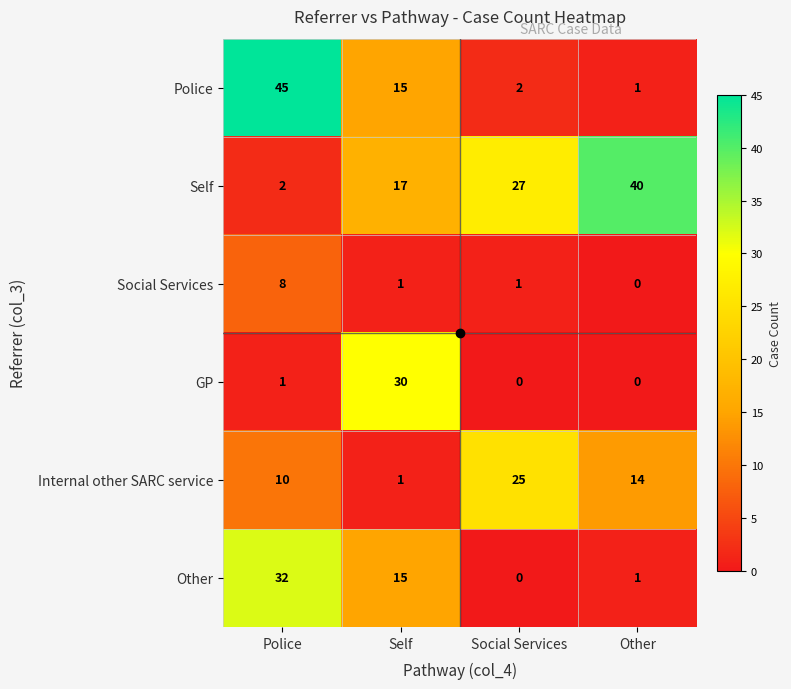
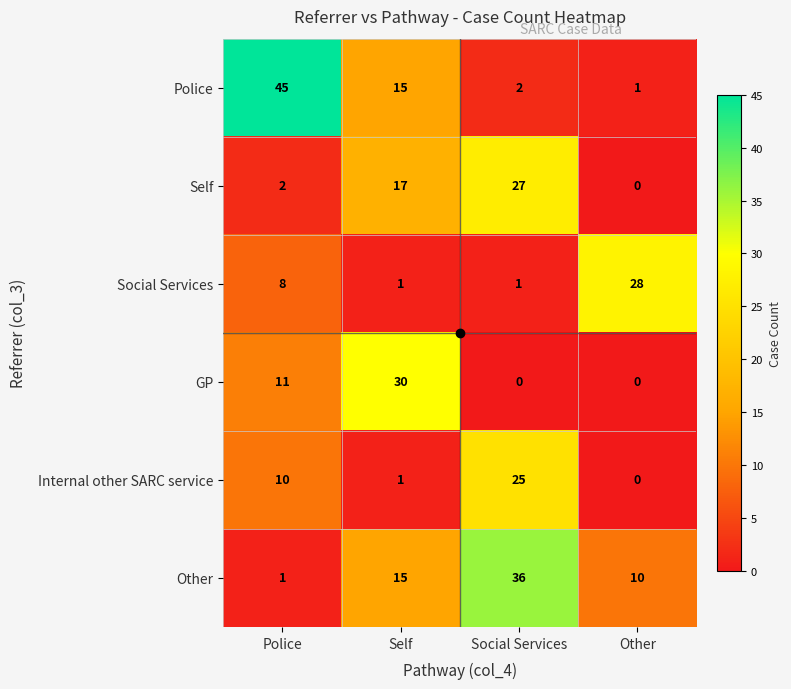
Self, Other: 40 -> 0
Social Services, Other: 0 -> 28
GP, Police: 1 -> 11
Internal other SARC service, Other: 14 -> 0
Other, Police: 32 -> 1
Other, Social Services: 0 -> 36
Other, Other: 1 -> 10
